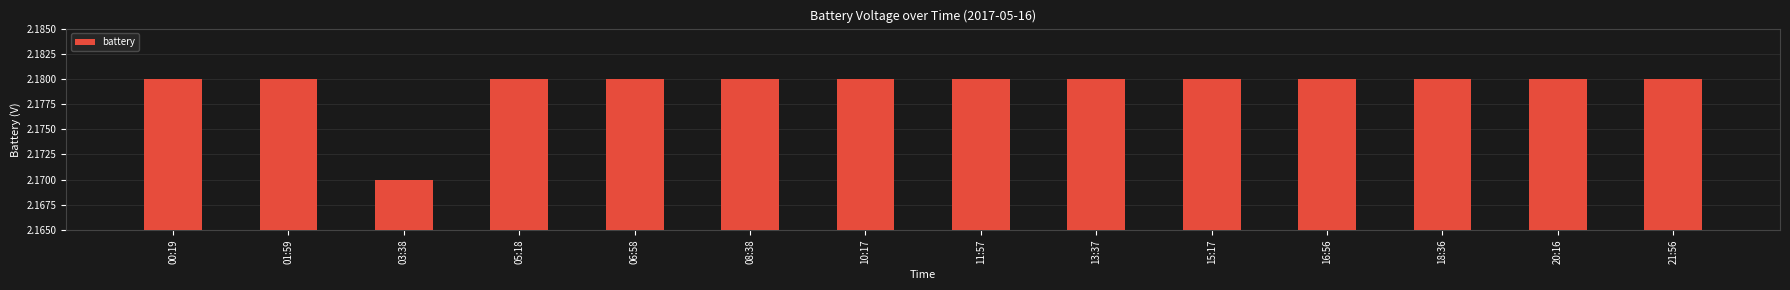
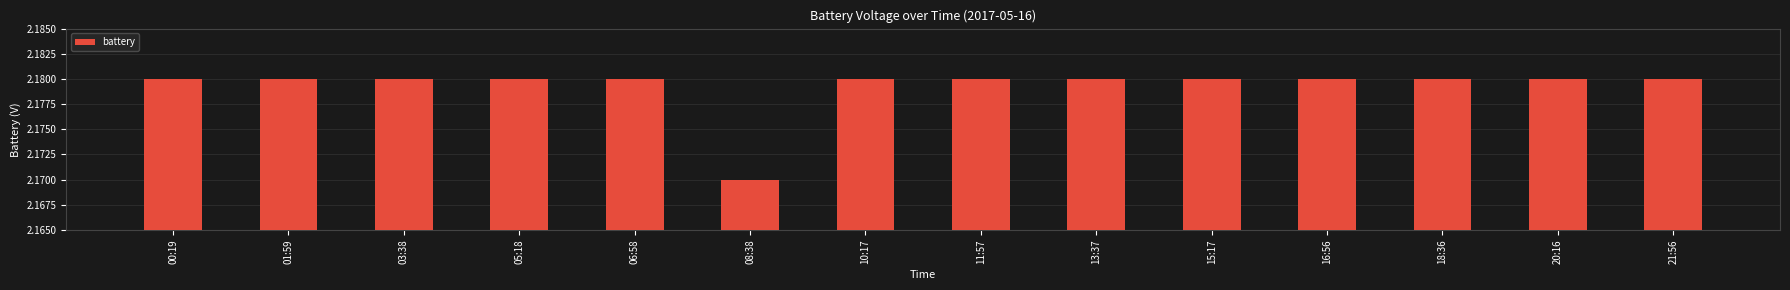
03:38: 2.17 -> 2.18
08:38: 2.18 -> 2.17
